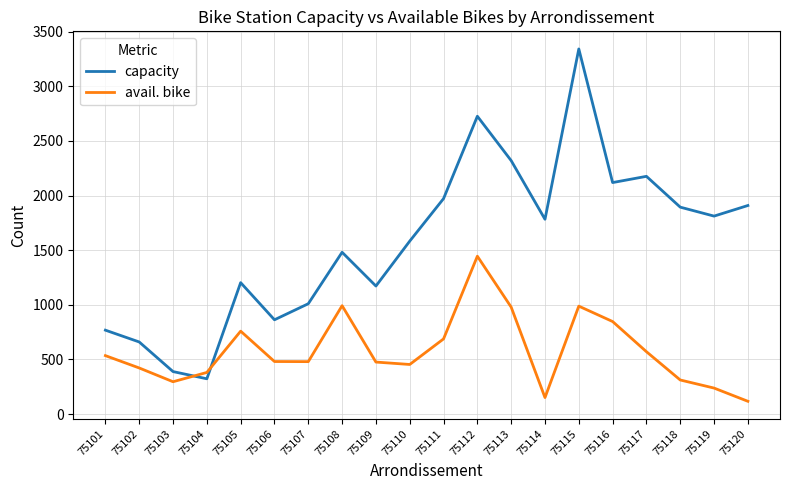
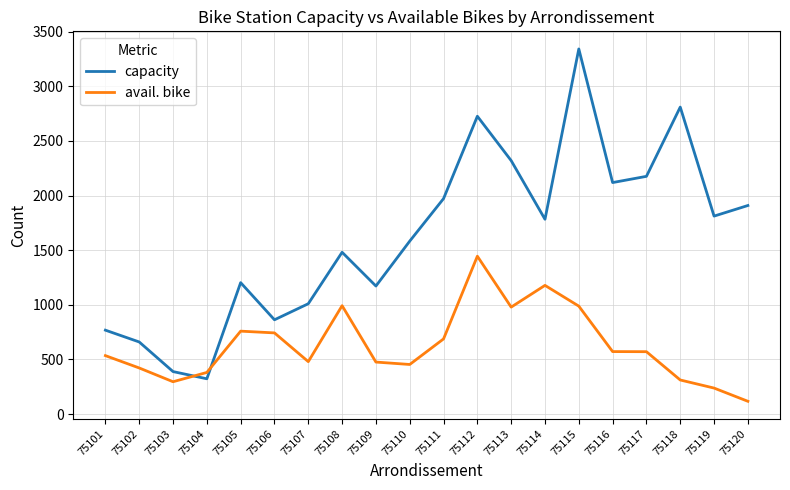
avail. bike, 75106: 480 -> 740
avail. bike, 75114: 150 -> 1180
avail. bike, 75116: 850 -> 570
capacity, 75118: 1890 -> 2810
